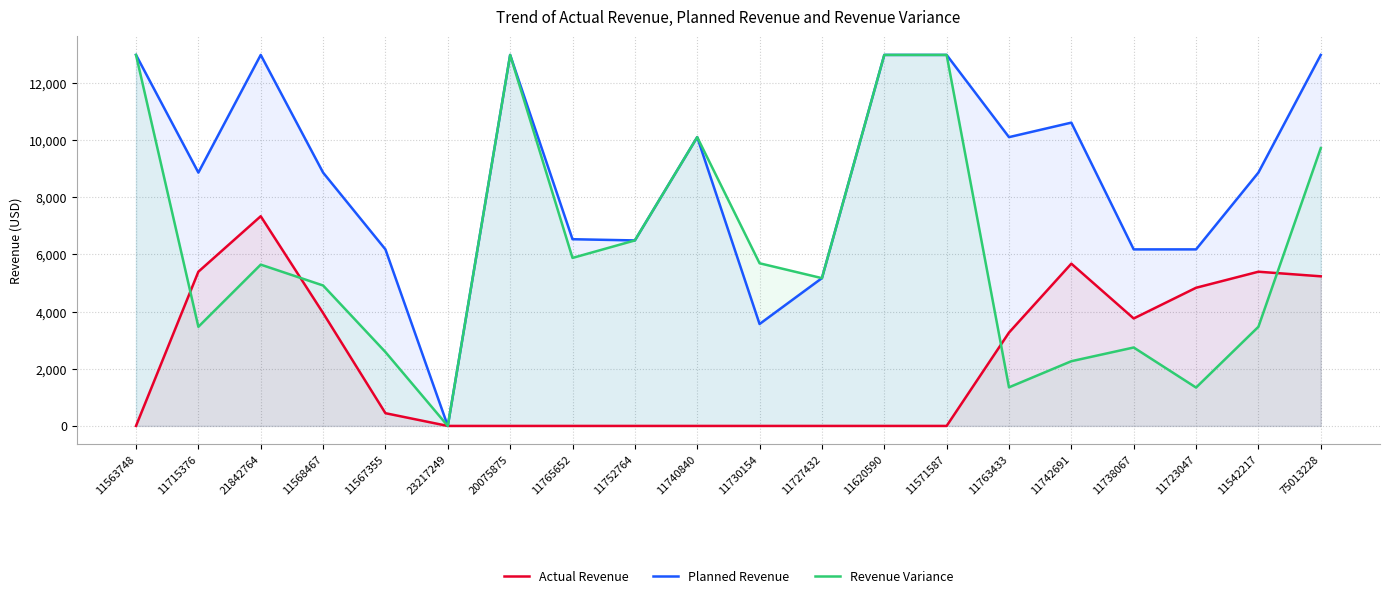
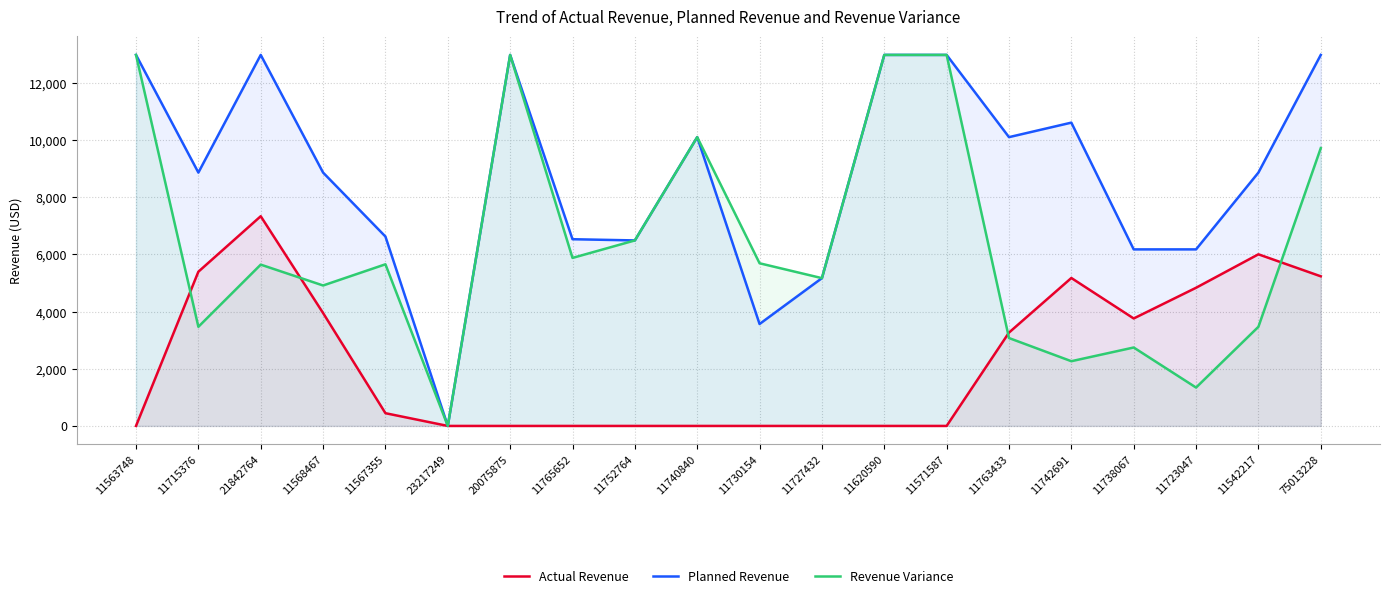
Planned Revenue, 11567355: 6,200 -> 6,600
Revenue Variance, 11567355: 2,600 -> 5,700
Revenue Variance, 11763433: 1,400 -> 3,100
Actual Revenue, 11742691: 5,700 -> 5,200
Actual Revenue, 11542217: 5,400 -> 6,000
